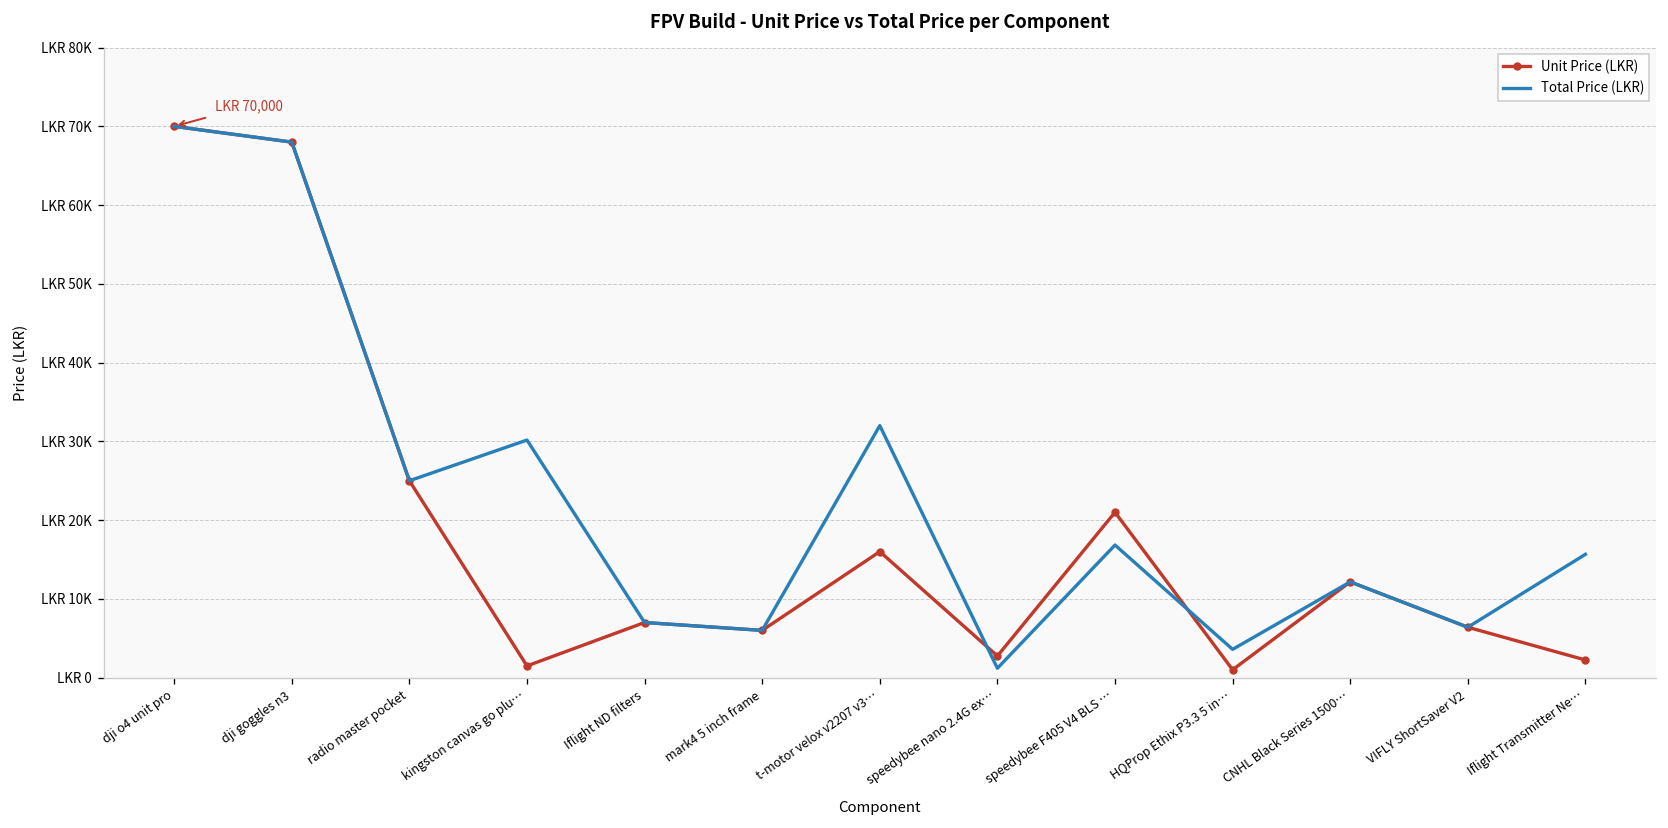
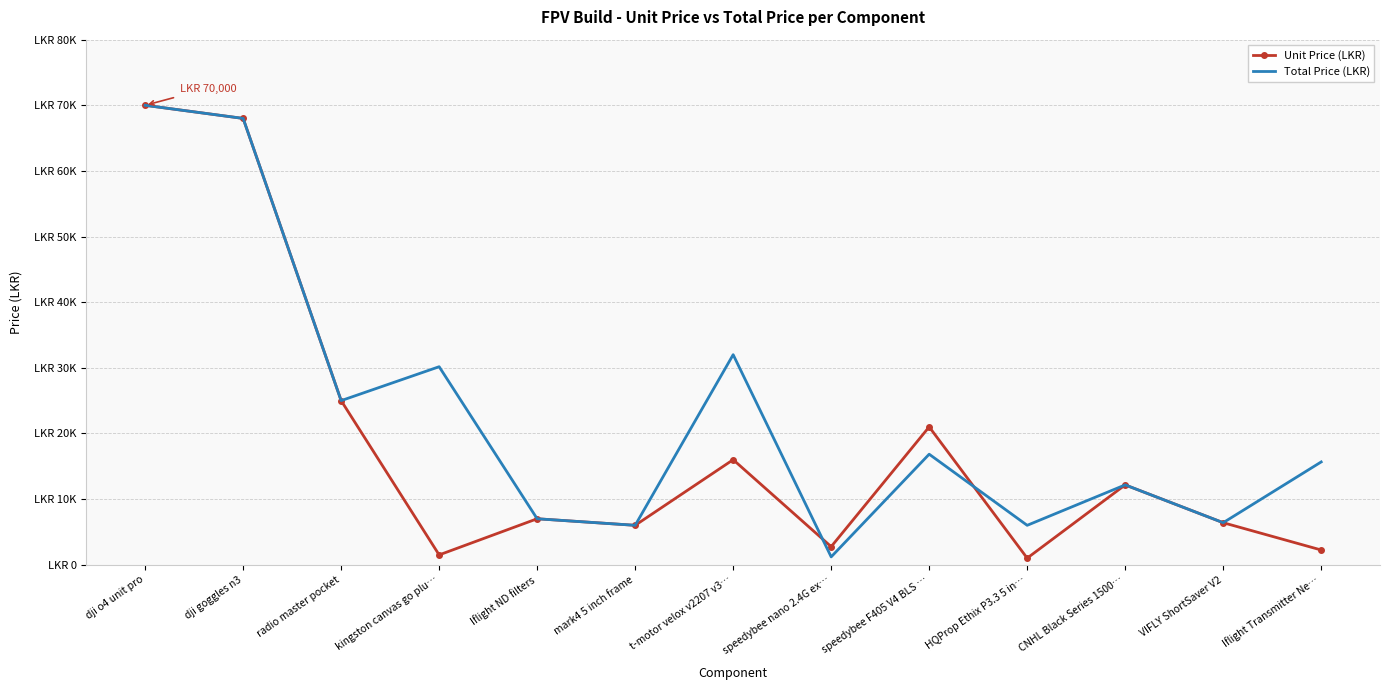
Total Price (LKR), HQProp Ethix P3.3 5 in…: LKR 4000 -> LKR 6000
